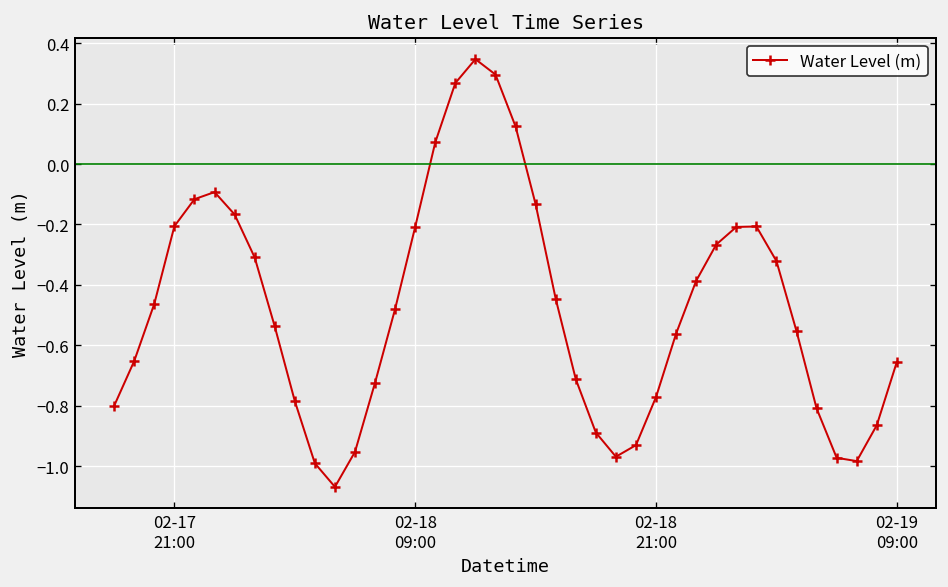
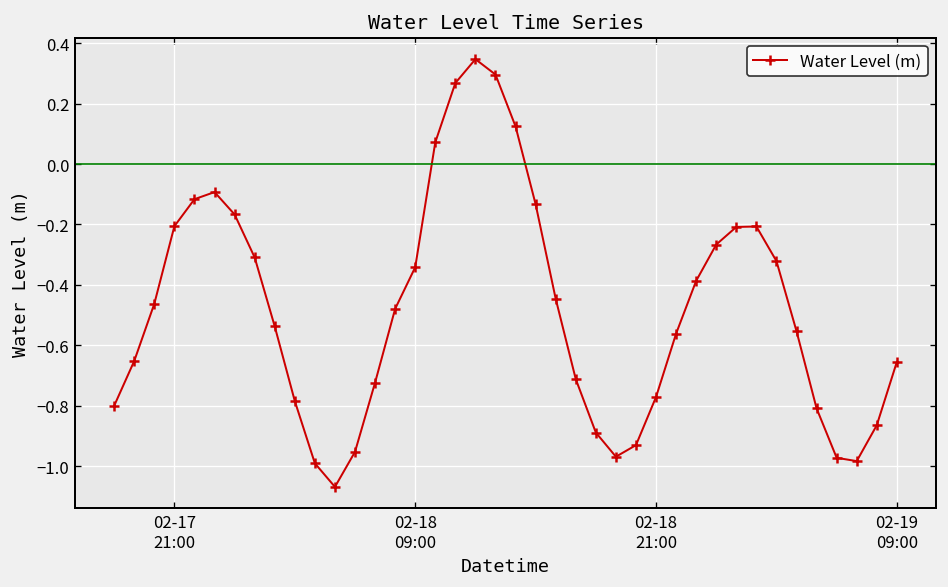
02-18 09:00: -0.21 -> -0.34
